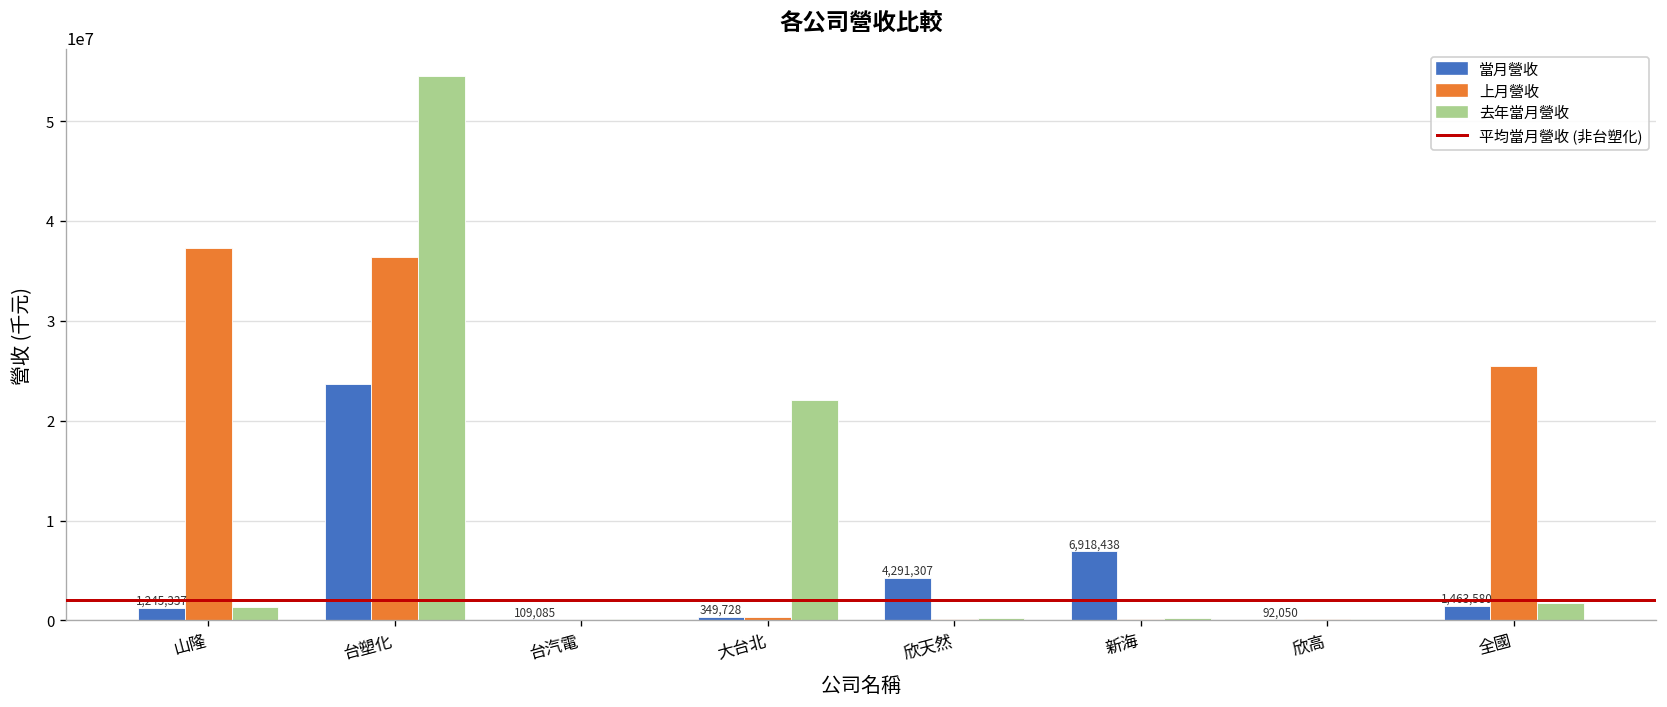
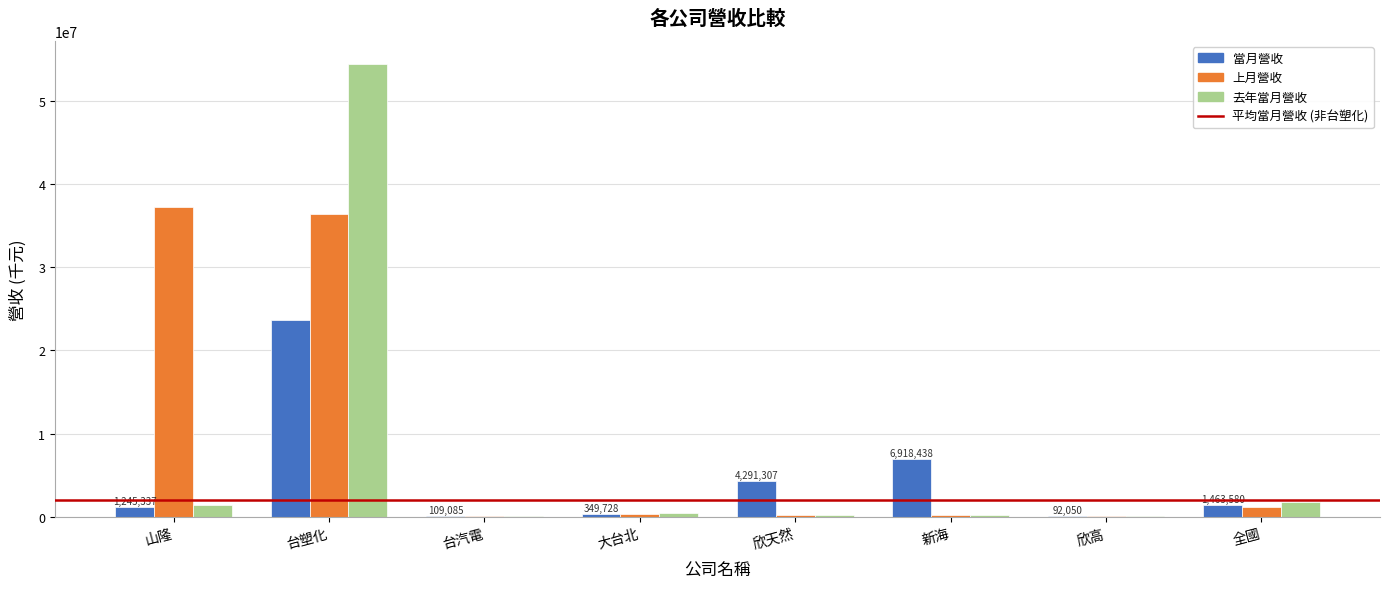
去年當月營收, 大台北: 22000000 -> 0
上月營收, 全國: 26000000 -> 1000000
